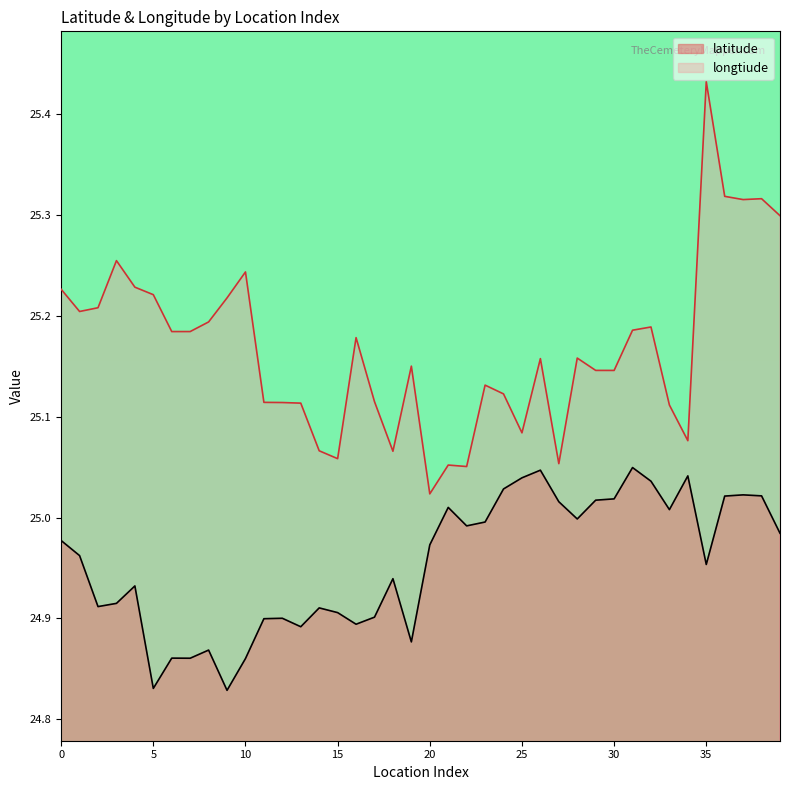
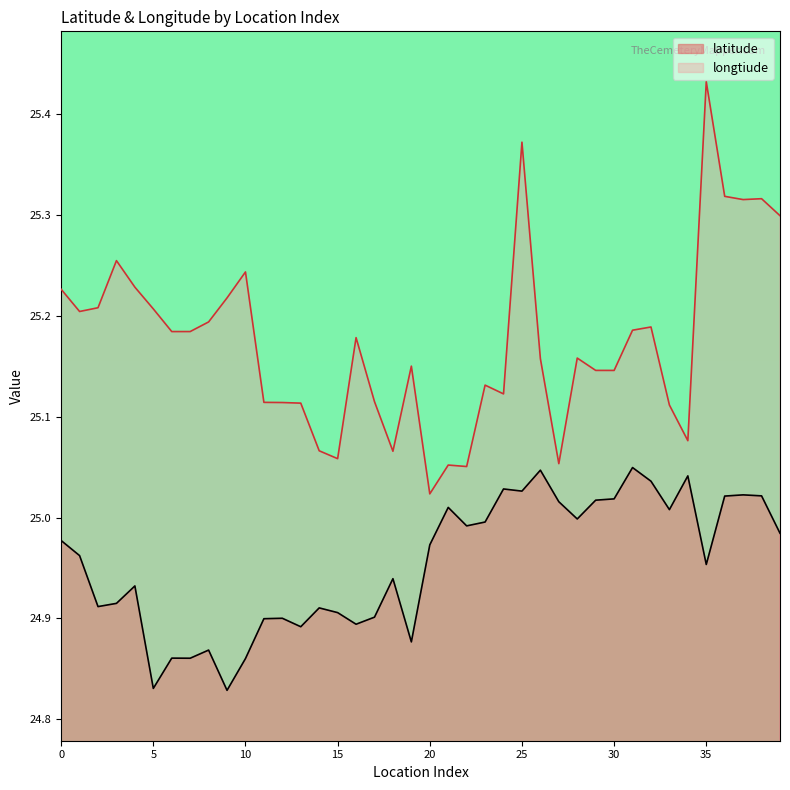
longtiude, 5: 25.221 -> 25.207
latitude, 25: 25.039 -> 25.026
longtiude, 25: 25.084 -> 25.373
